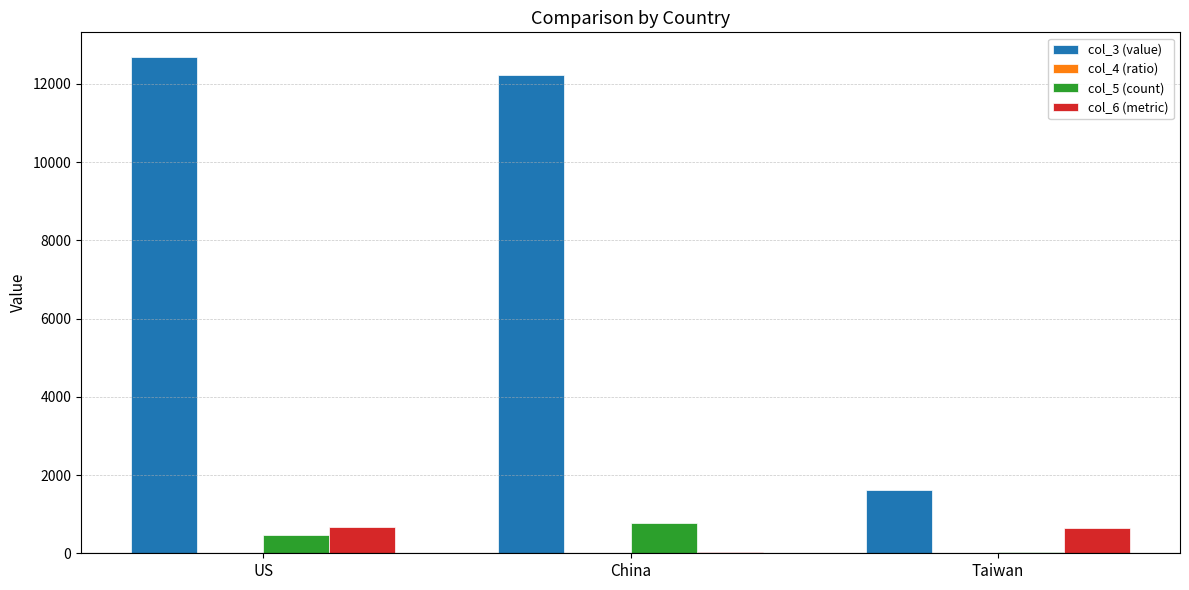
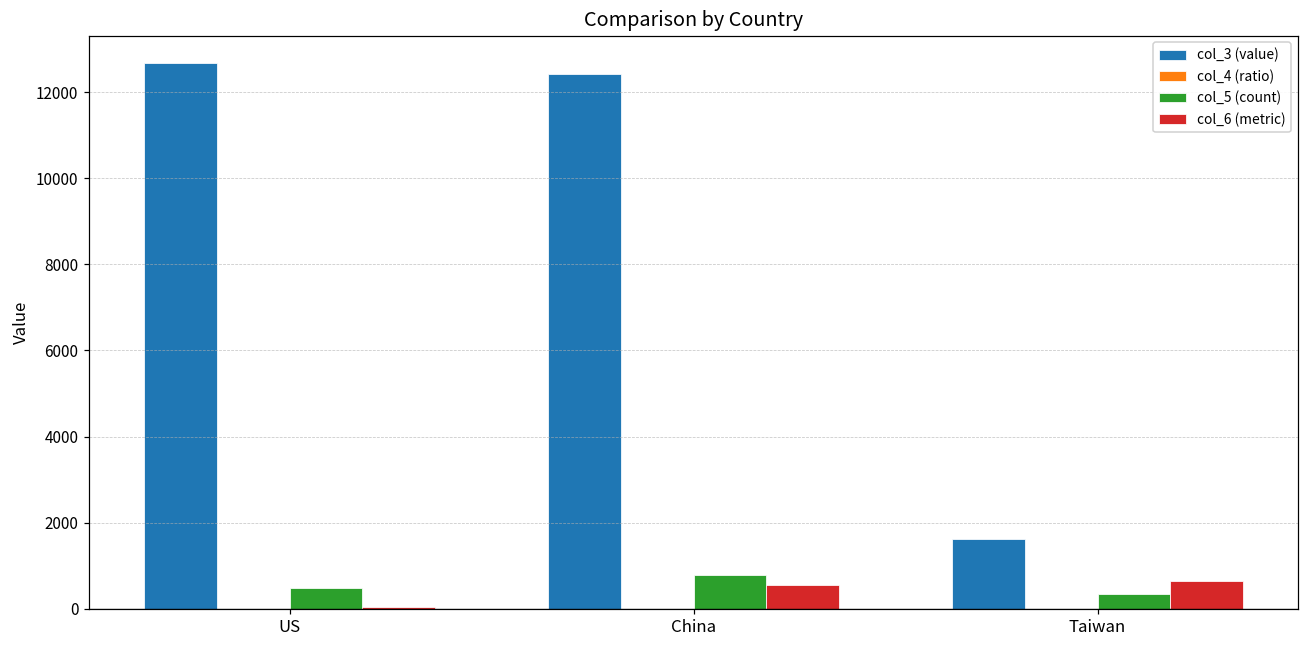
col_6 (metric), US: 700 -> 0
col_3 (value), China: 12200 -> 12400
col_6 (metric), China: 0 -> 500
col_5 (count), Taiwan: 0 -> 300
